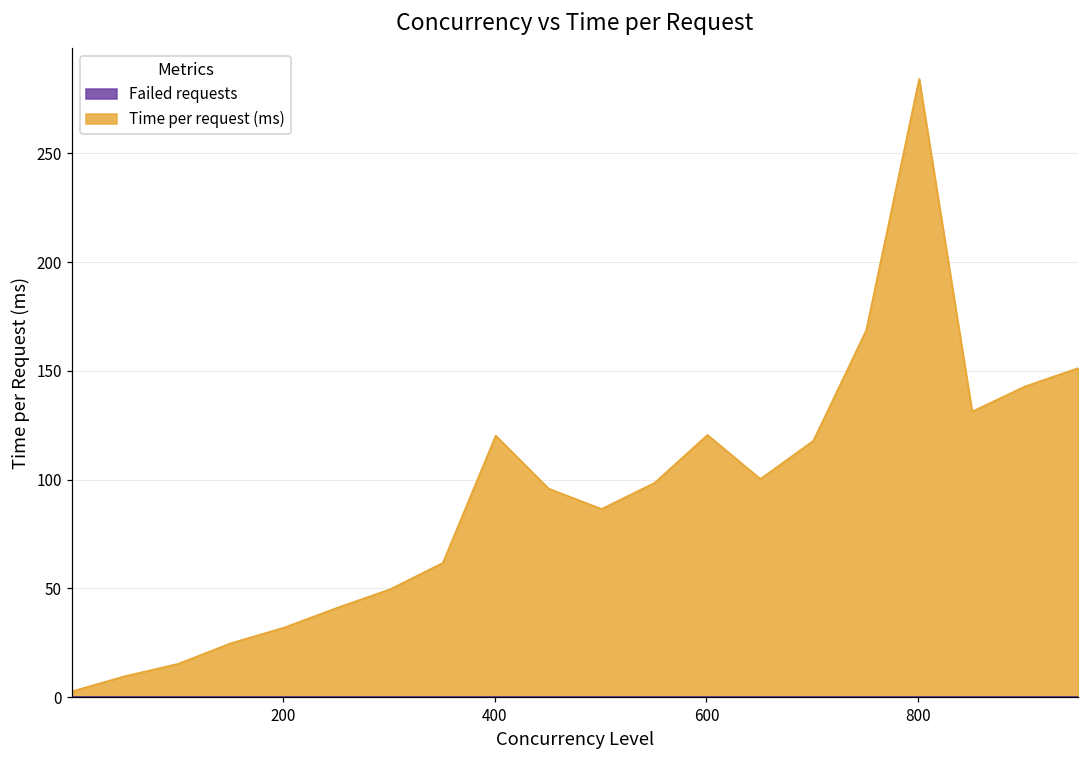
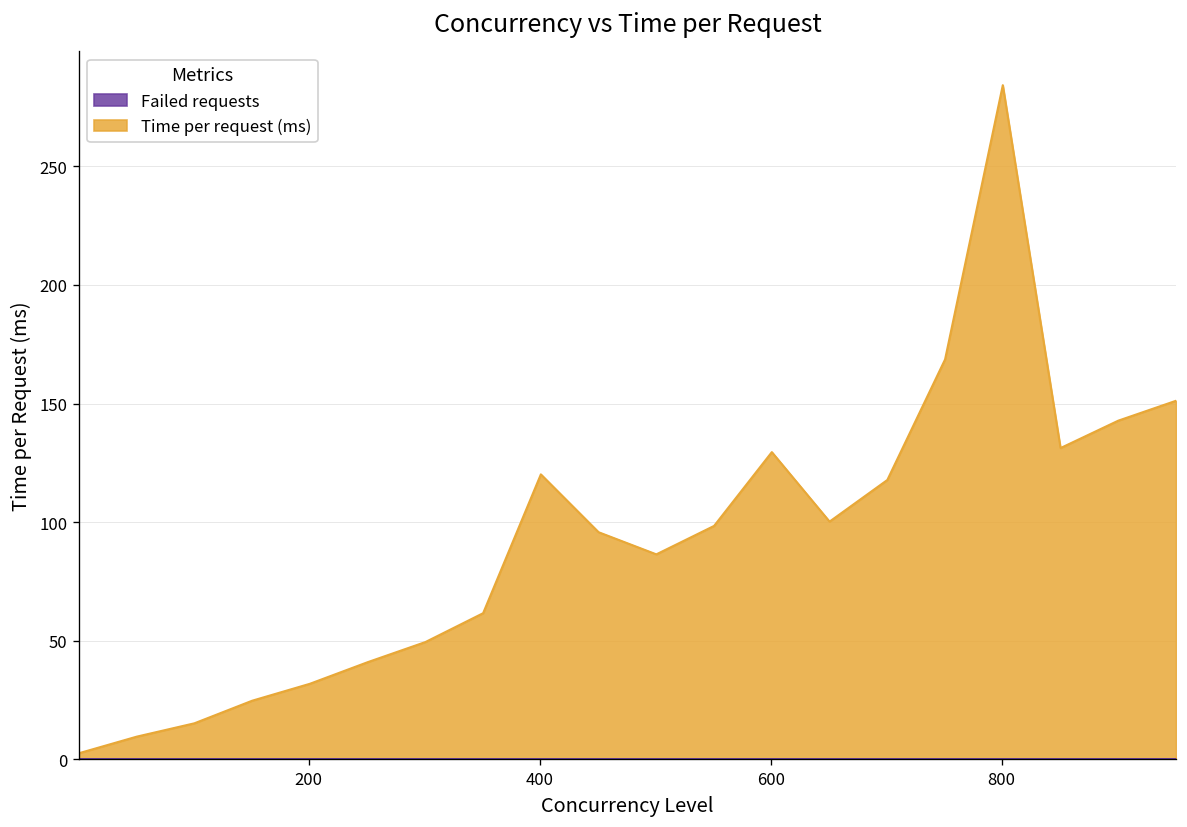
Time per request (ms), 600: 120 -> 130
